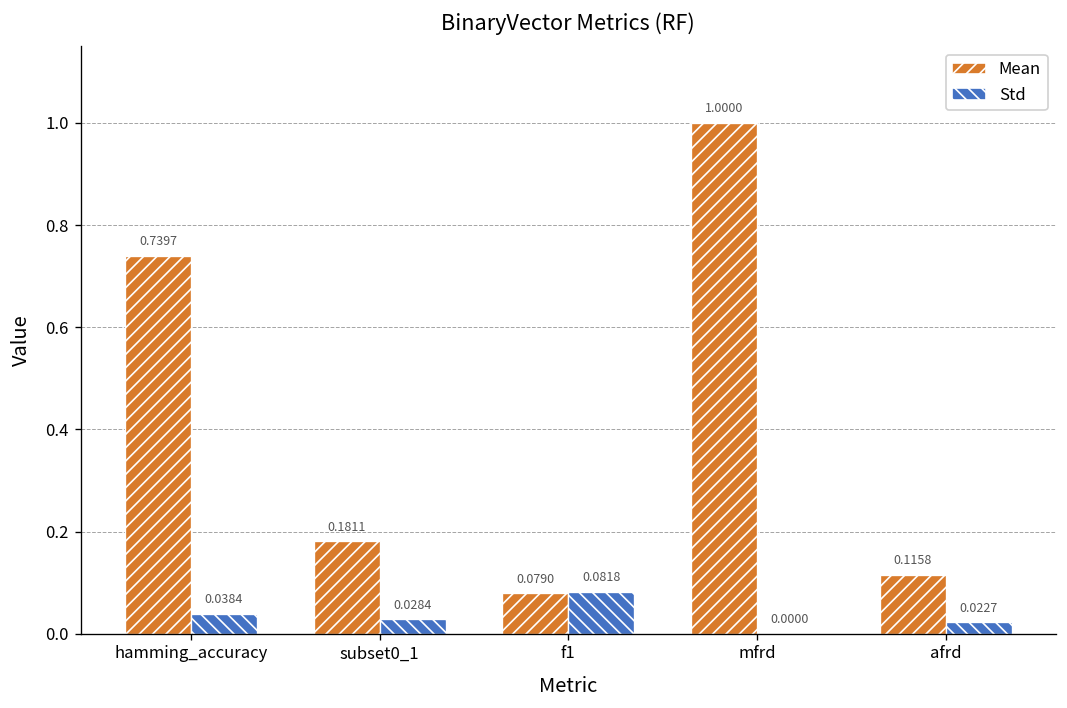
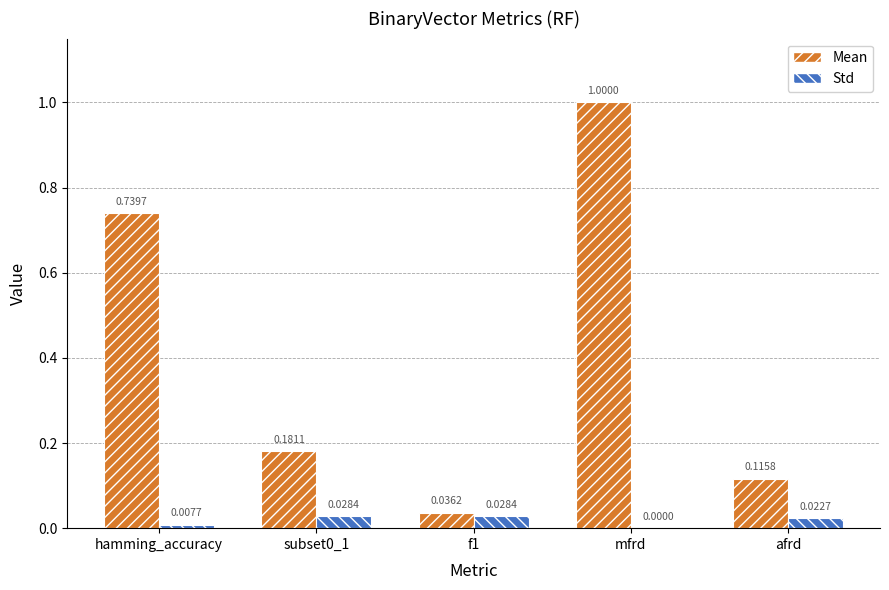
Std, hamming_accuracy: 0.0384 -> 0.0077
Mean, f1: 0.0790 -> 0.0362
Std, f1: 0.0818 -> 0.0284
